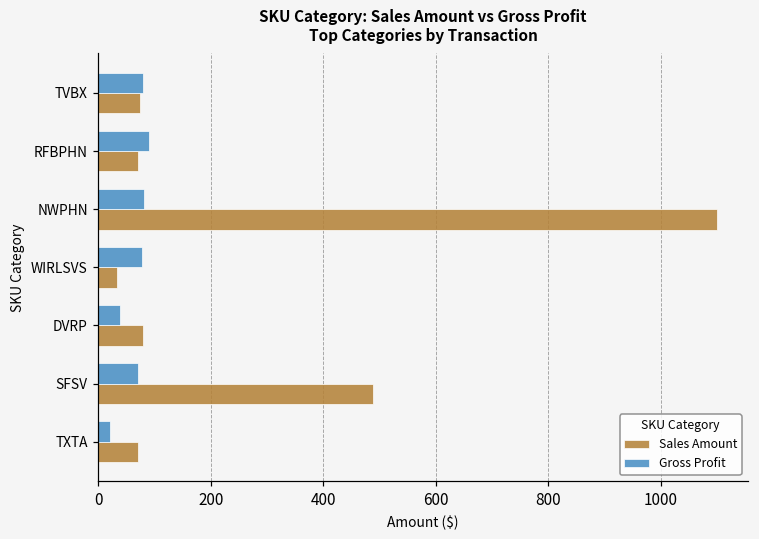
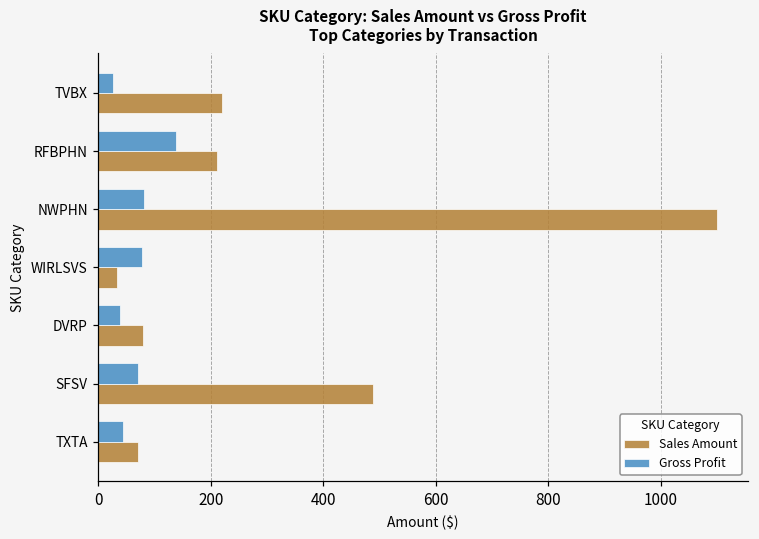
Gross Profit, TVBX: 80 -> 30
Sales Amount, TVBX: 70 -> 220
Gross Profit, RFBPHN: 90 -> 140
Sales Amount, RFBPHN: 70 -> 210
Gross Profit, TXTA: 20 -> 40
